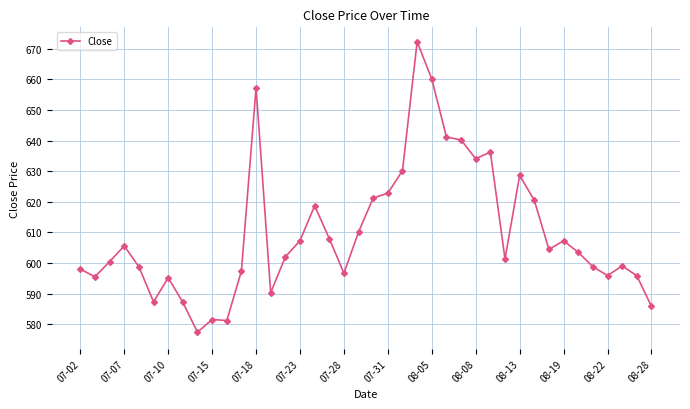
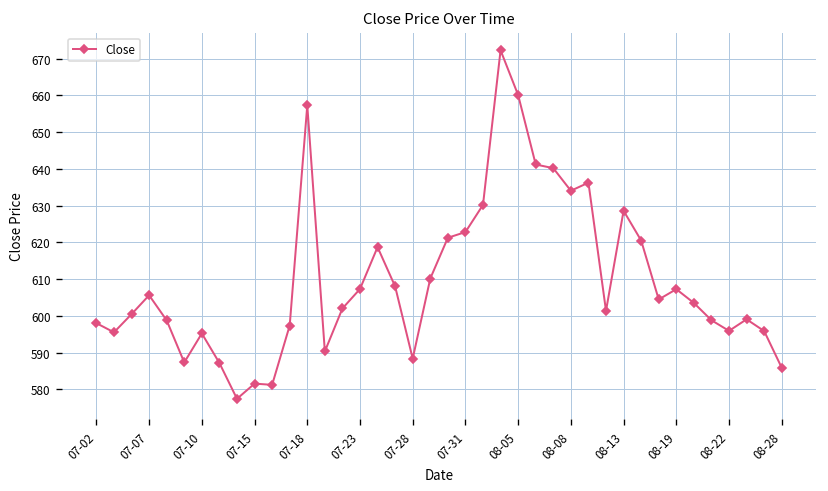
07-28: 597 -> 588
